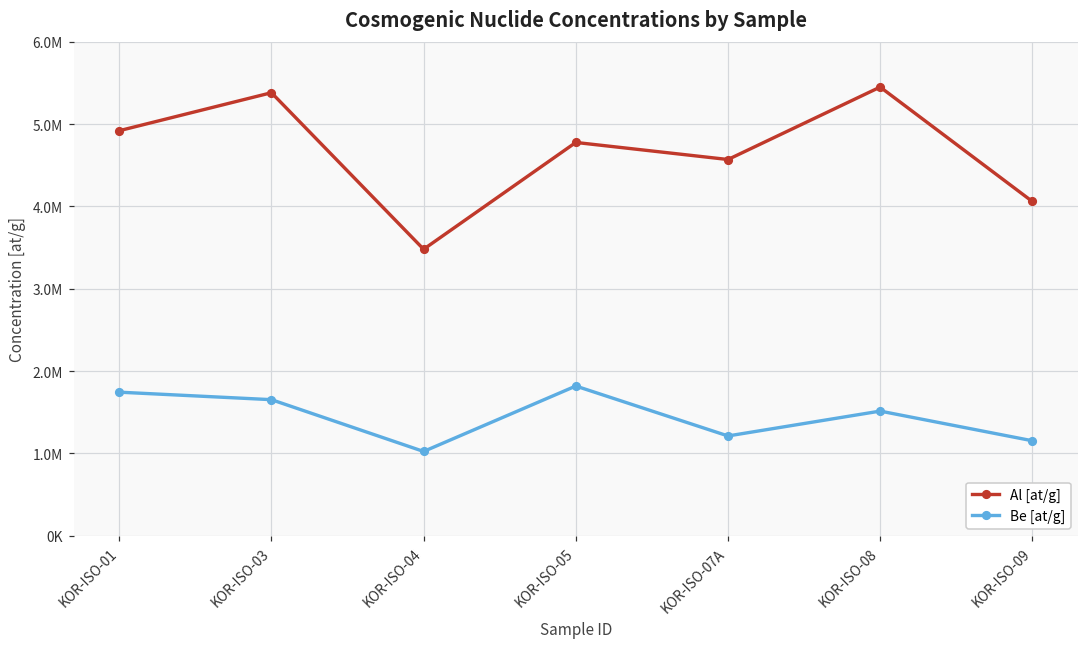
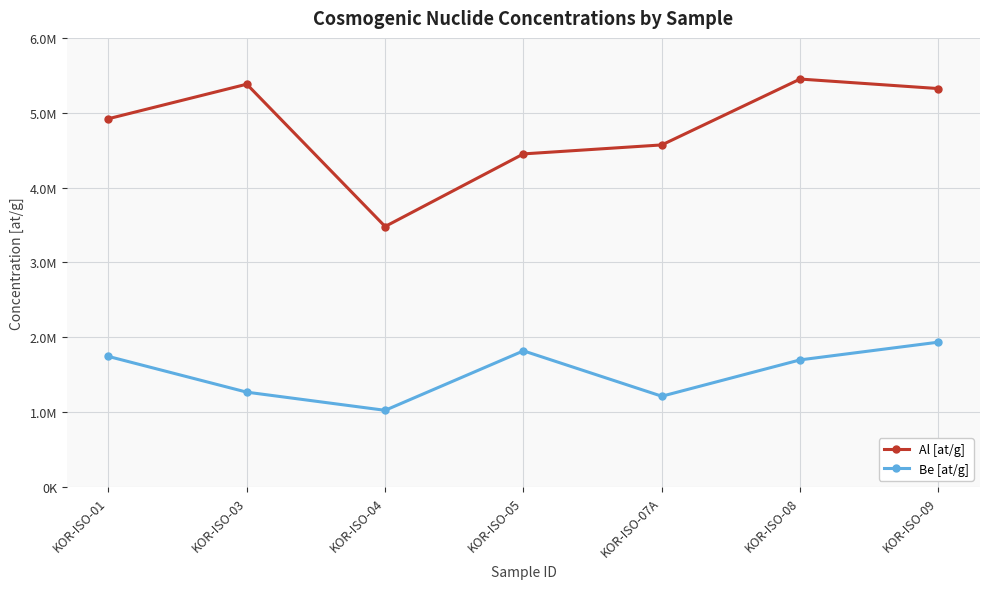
Be [at/g], KOR-ISO-03: 1700000 -> 1300000
Al [at/g], KOR-ISO-05: 4800000 -> 4500000
Be [at/g], KOR-ISO-08: 1500000 -> 1700000
Al [at/g], KOR-ISO-09: 4100000 -> 5300000
Be [at/g], KOR-ISO-09: 1200000 -> 1900000
